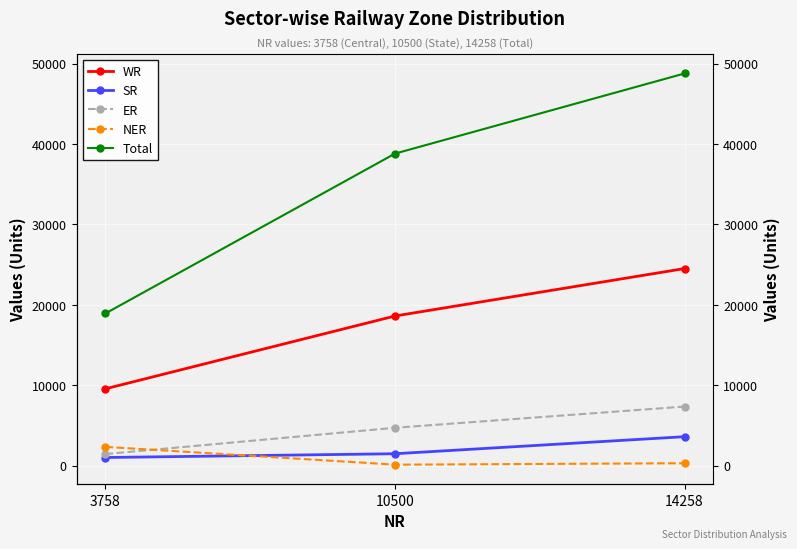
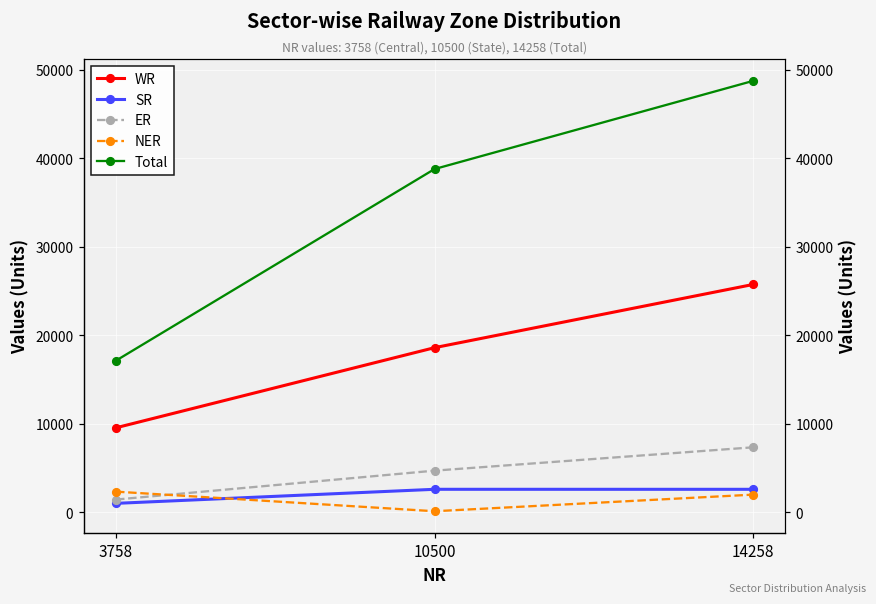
Total, 3758: 19000 -> 17000
SR, 10500: 1000 -> 3000
WR, 14258: 25000 -> 26000
SR, 14258: 4000 -> 3000
NER, 14258: 0 -> 2000
